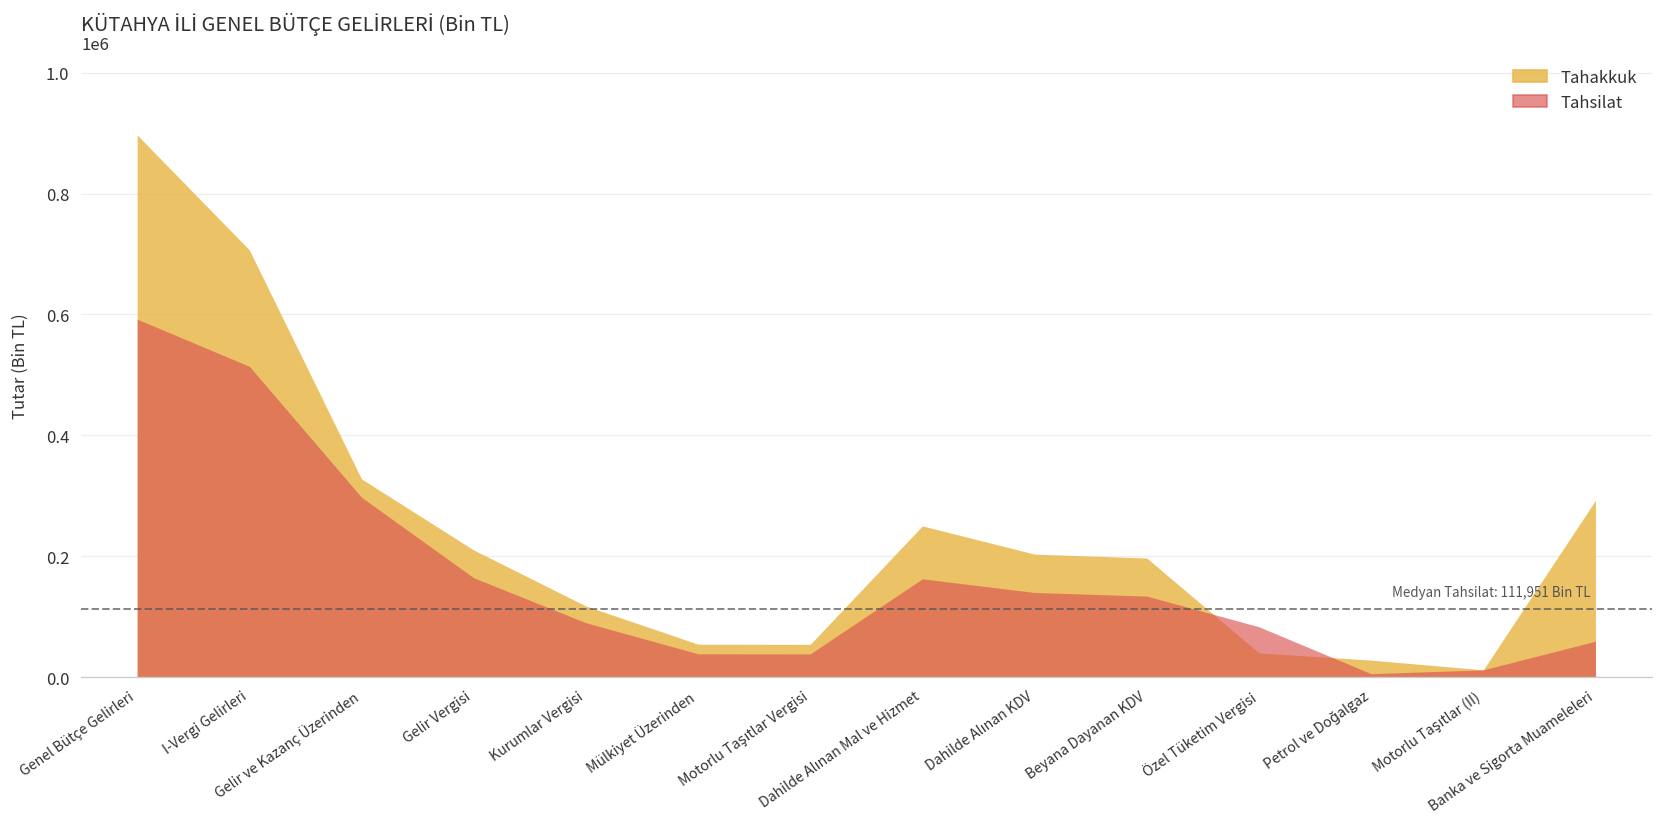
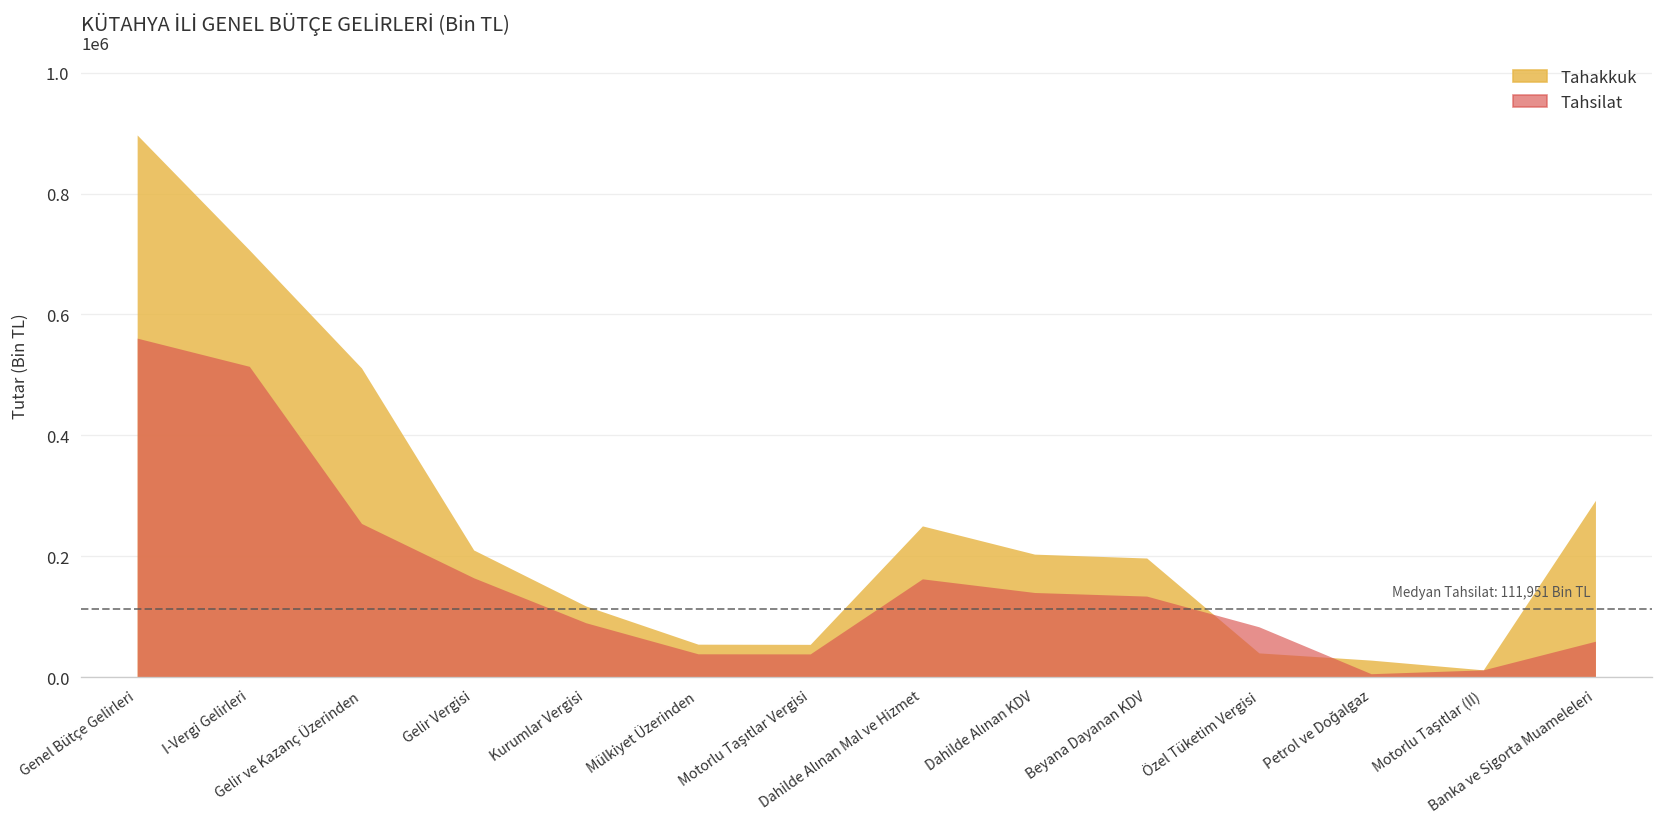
Tahsilat, Genel Bütçe Gelirleri: 590000 -> 560000
Tahakkuk, Gelir ve Kazanç Üzerinden: 330000 -> 510000
Tahsilat, Gelir ve Kazanç Üzerinden: 300000 -> 250000
